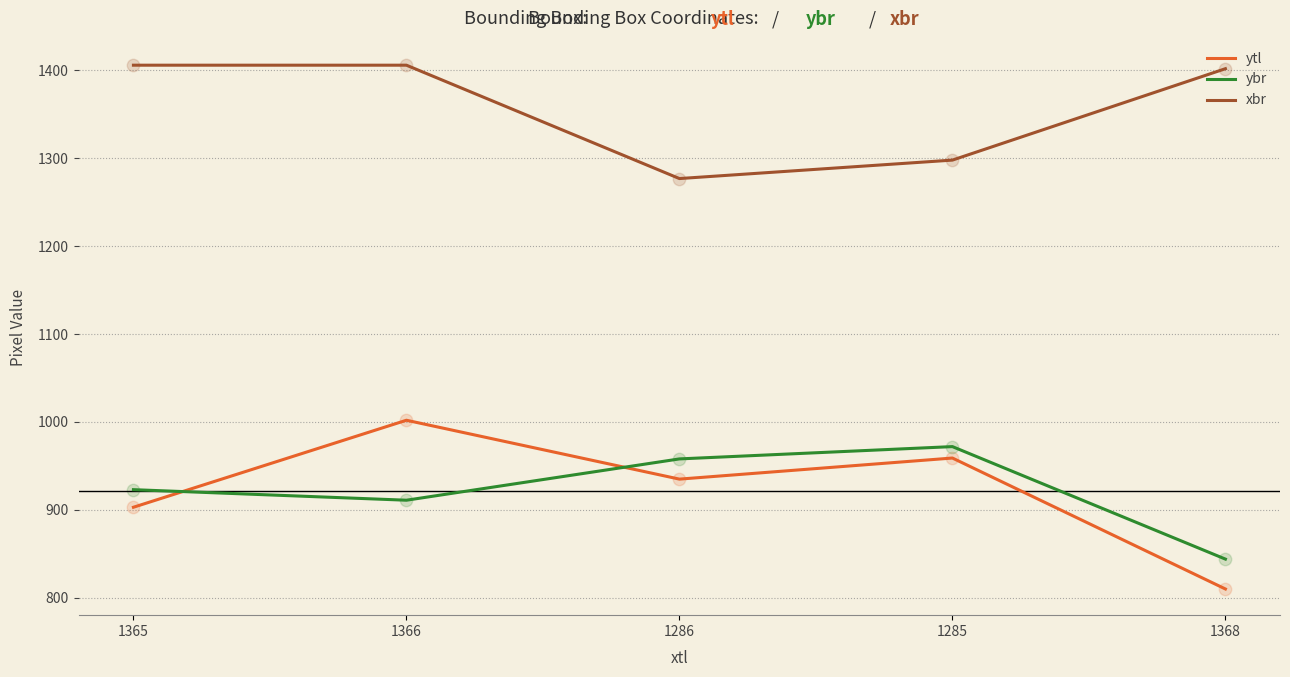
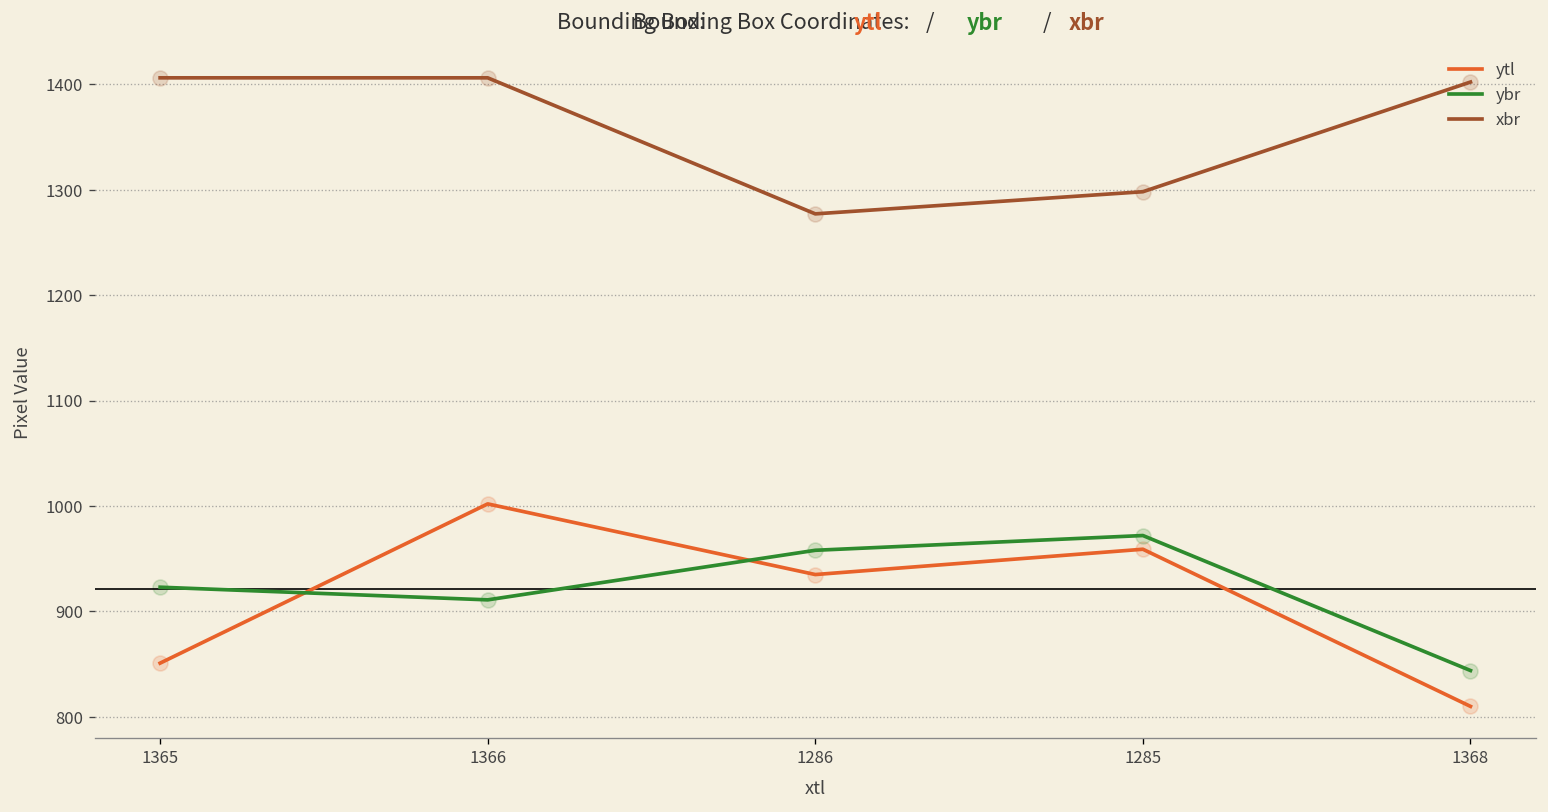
ytl, 1365: 900 -> 850
